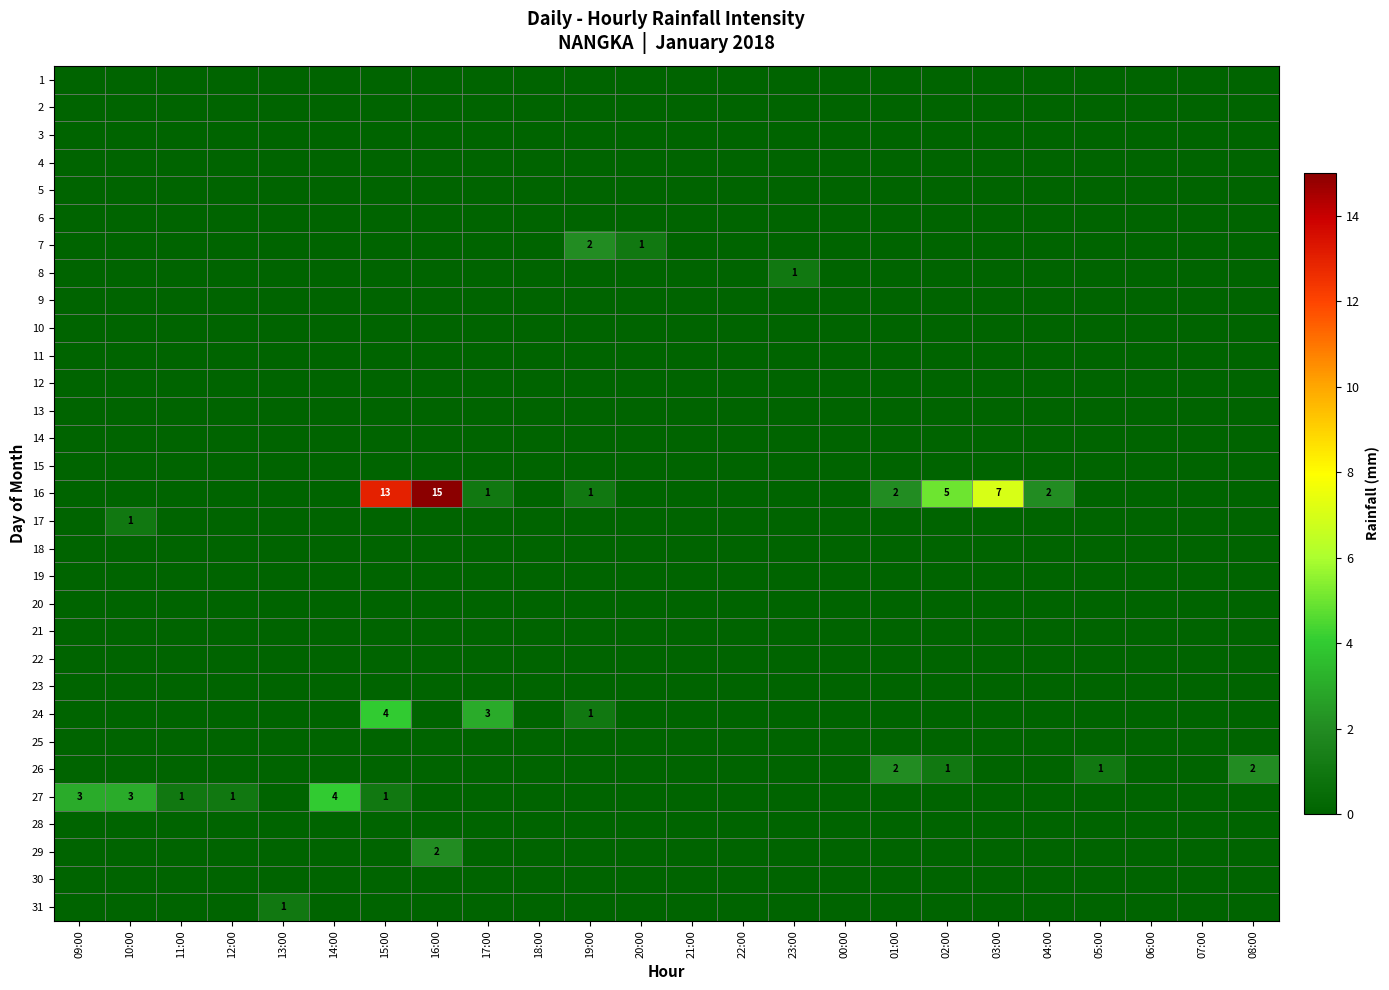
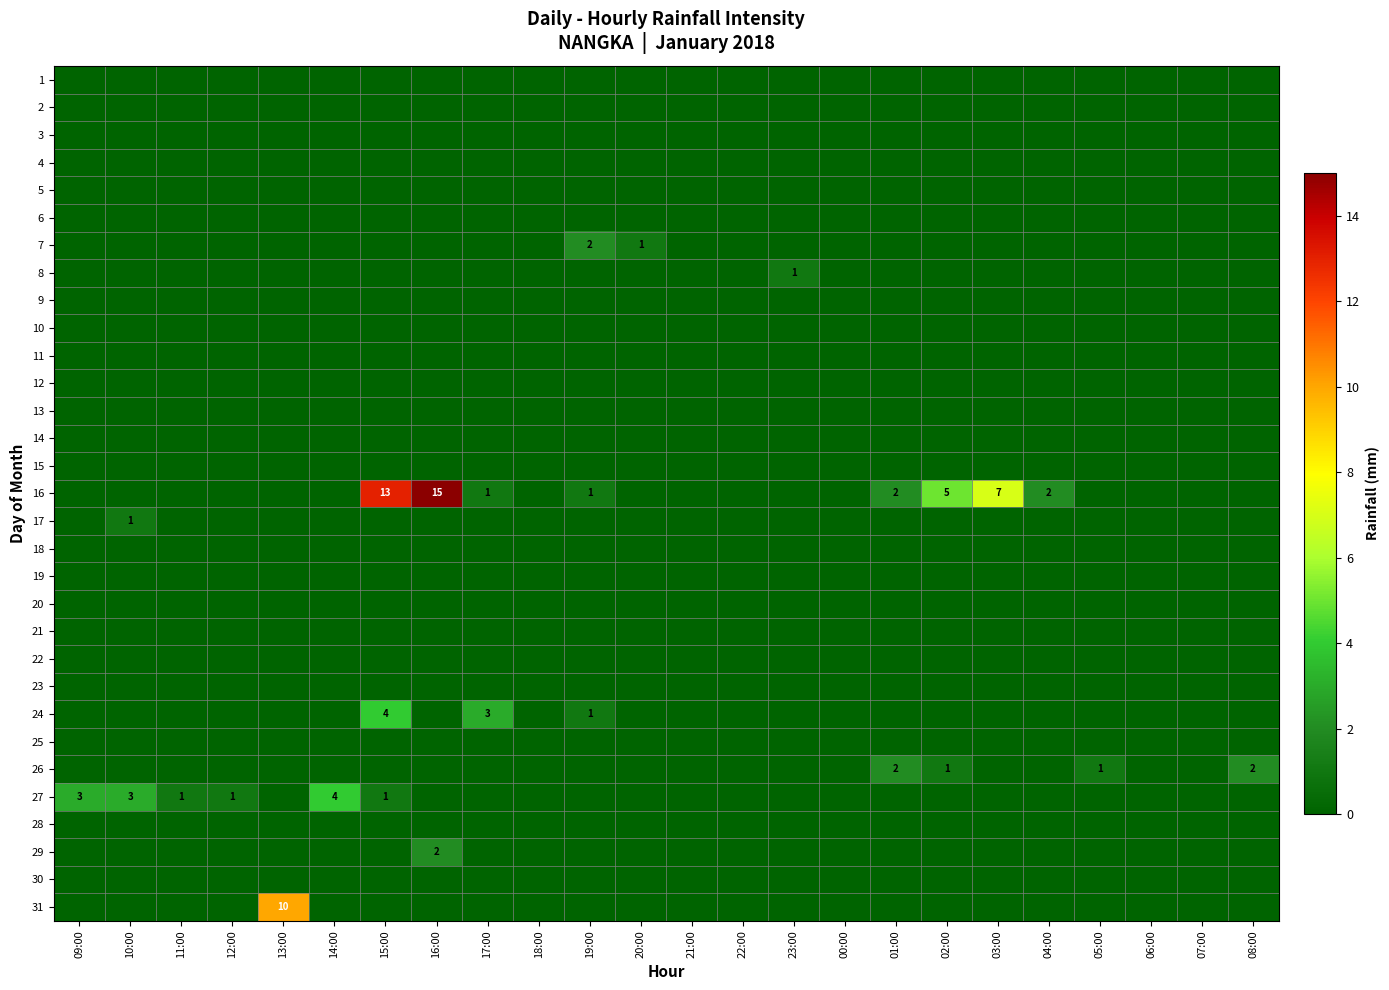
31, 13:00: 1 -> 10
